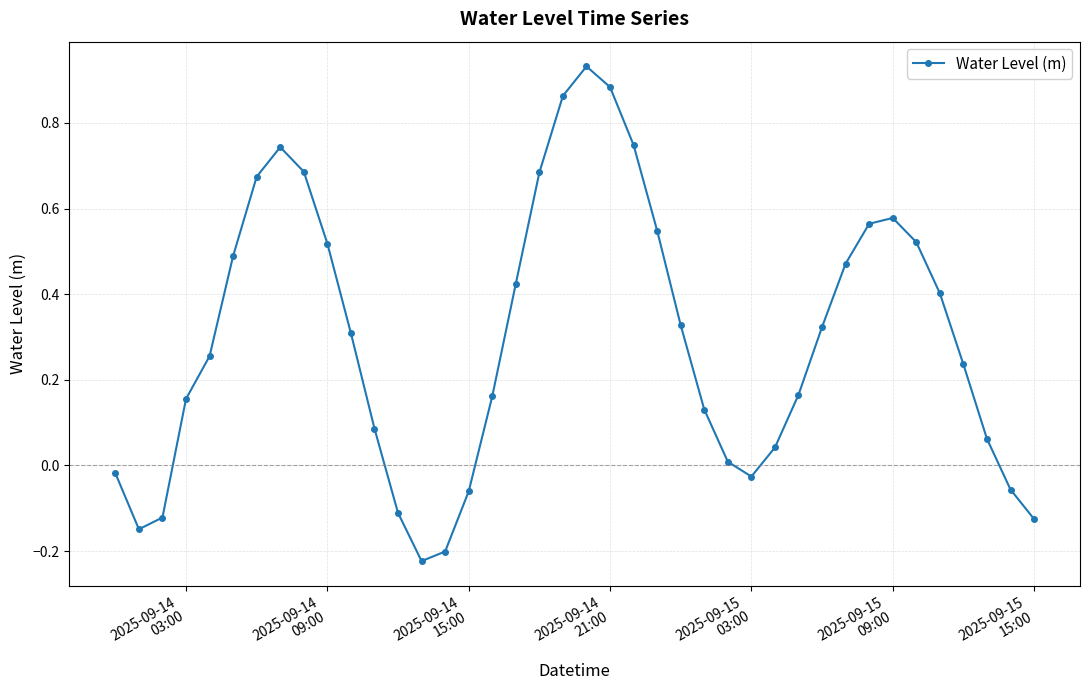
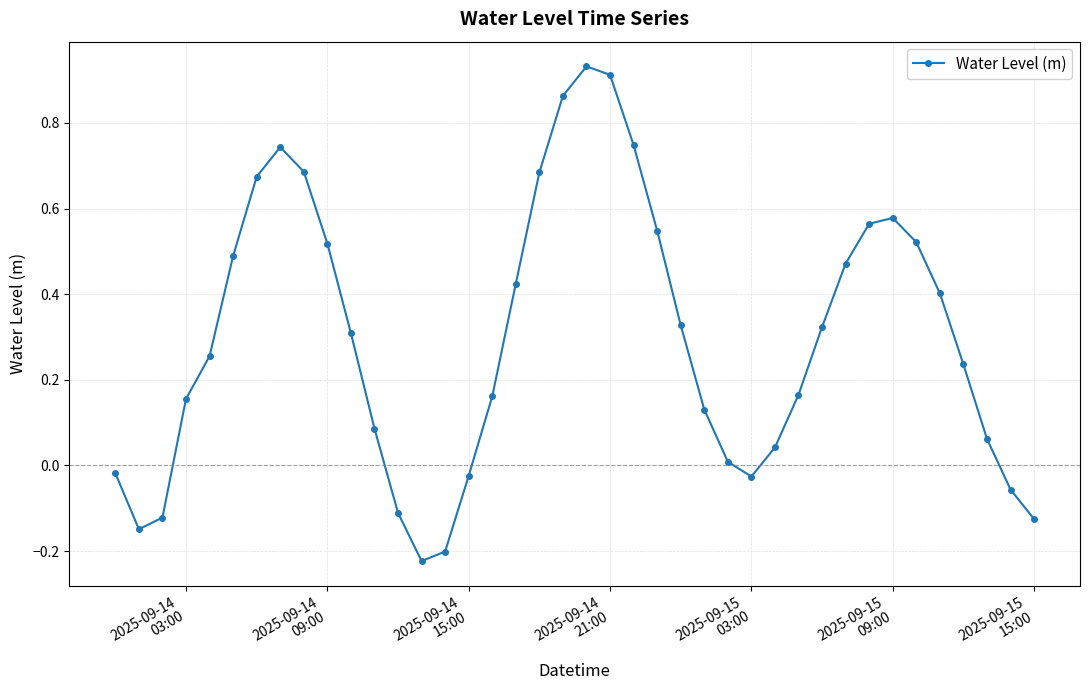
2025-09-14 15:00: -0.06 -> -0.02
2025-09-14 21:00: 0.88 -> 0.91
